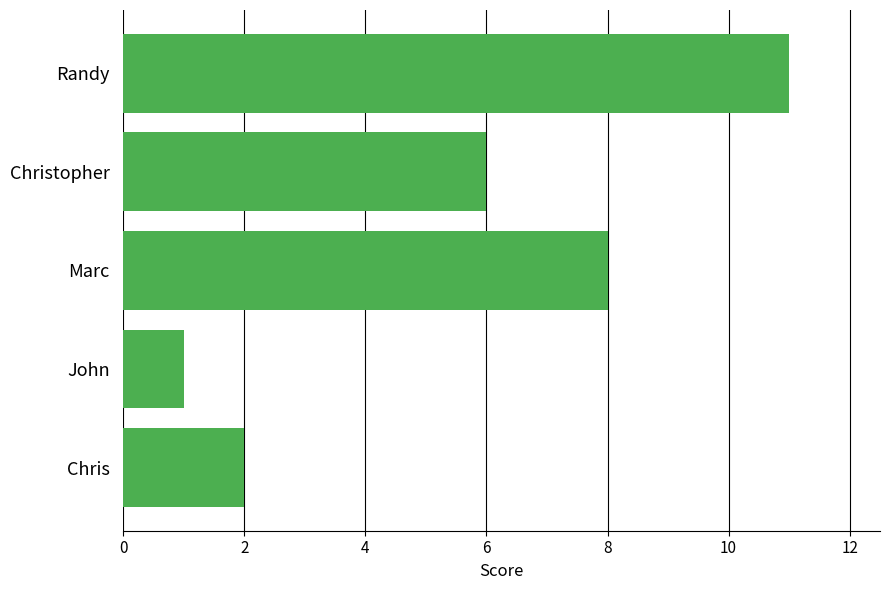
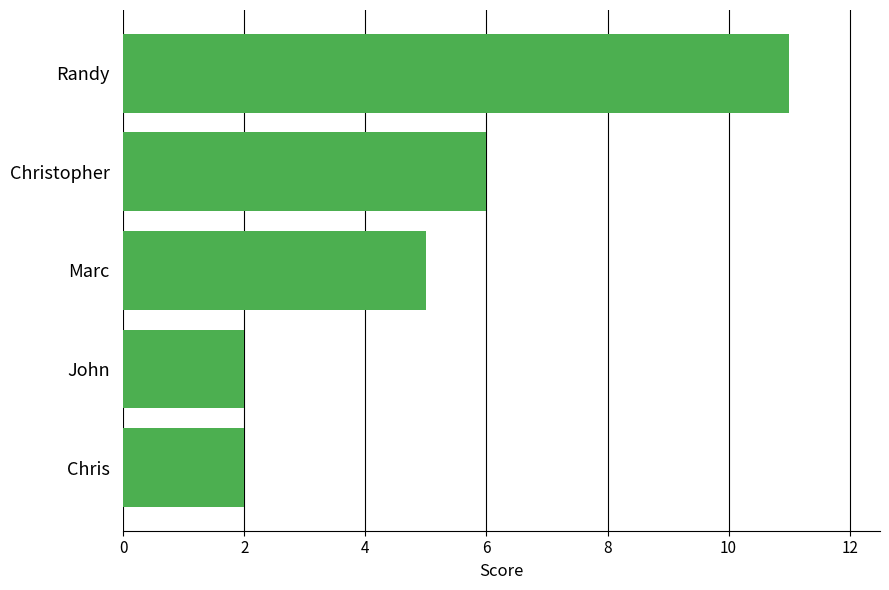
Marc: 8 -> 5
John: 1 -> 2
